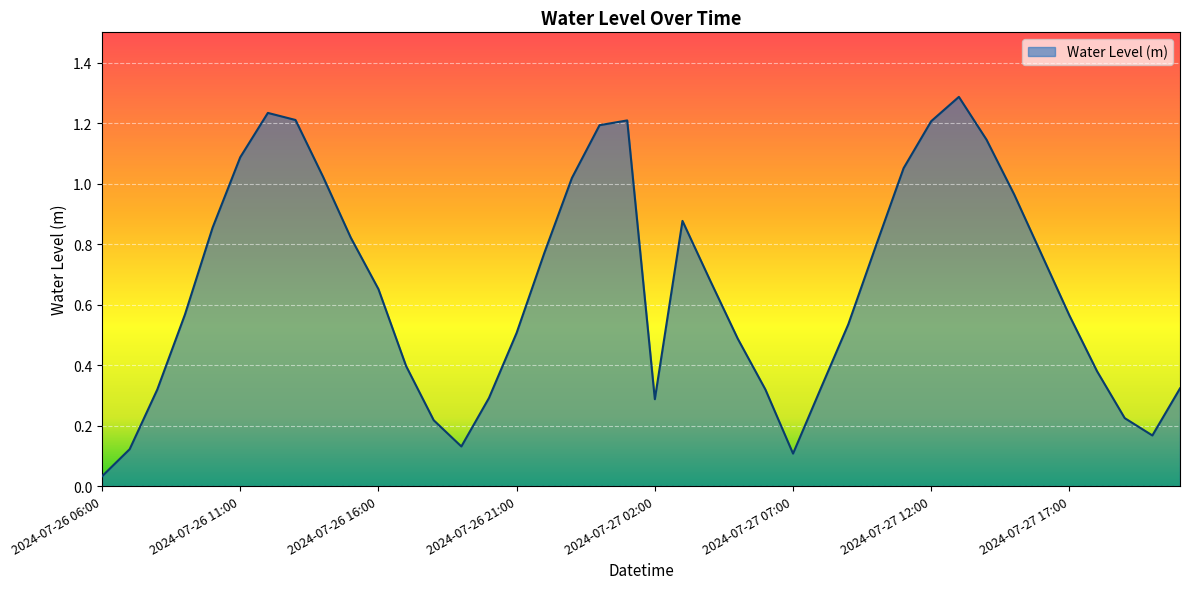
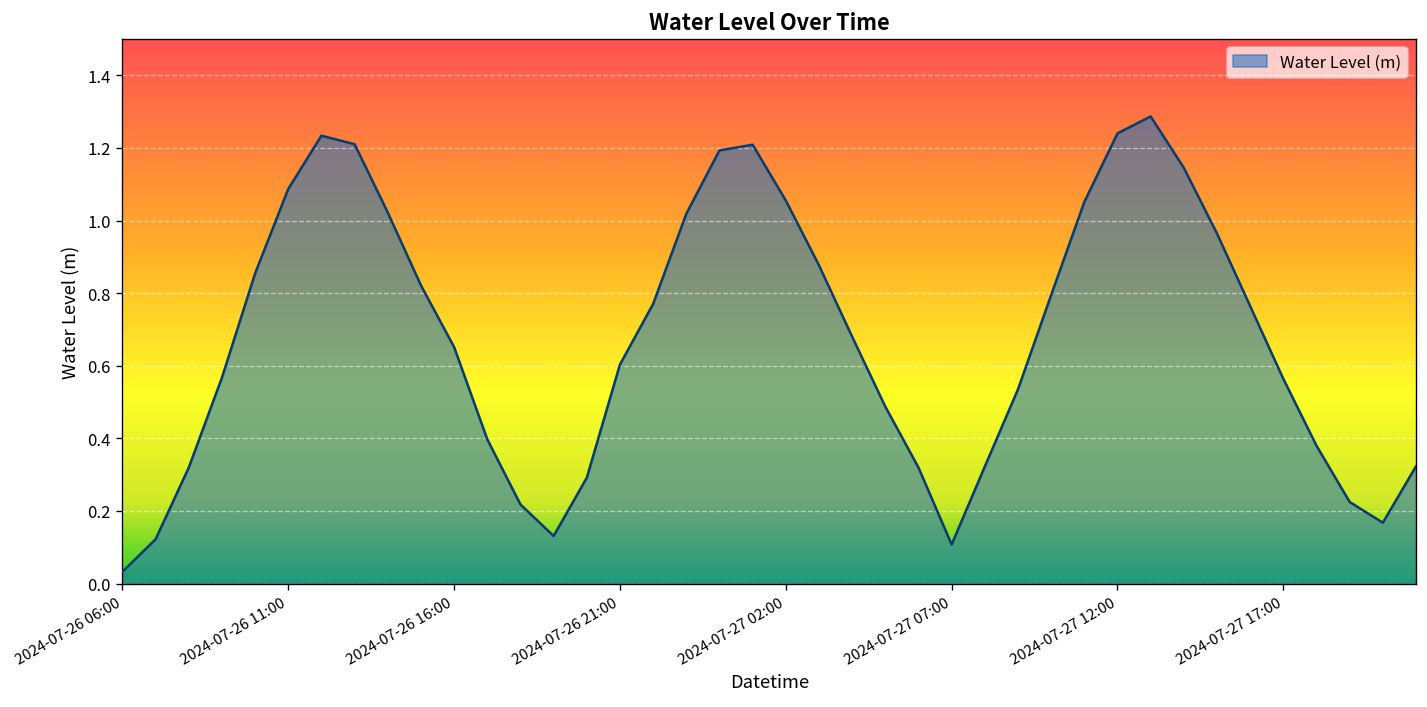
2024-07-26 21:00: 0.51 -> 0.60
2024-07-27 02:00: 0.29 -> 1.06
2024-07-27 12:00: 1.21 -> 1.24
